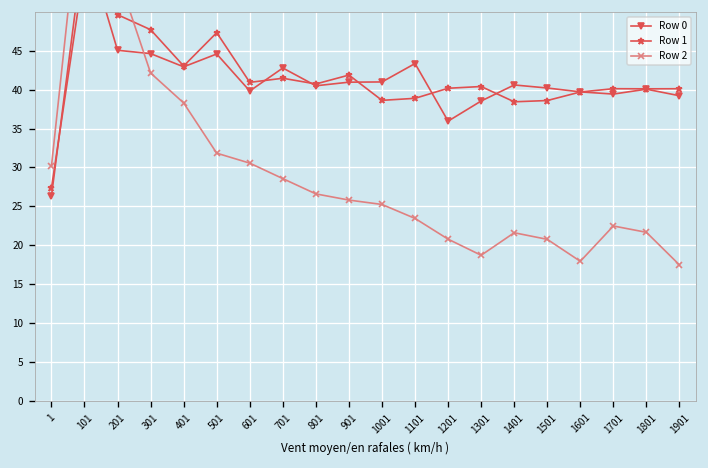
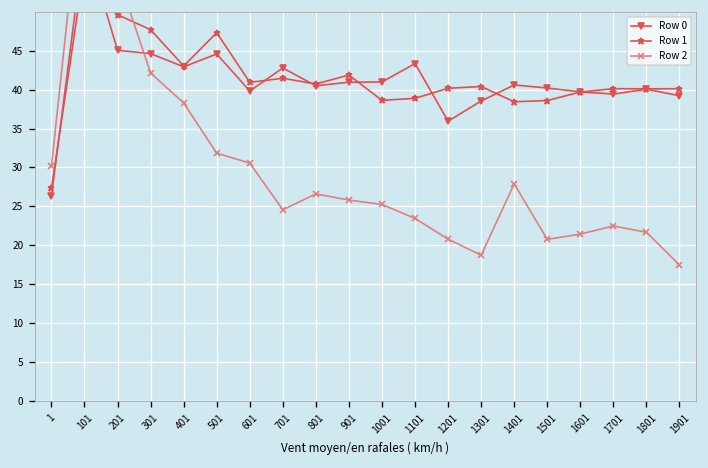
Row 2, 701: 29 -> 25
Row 2, 1401: 22 -> 28
Row 2, 1601: 18 -> 21
